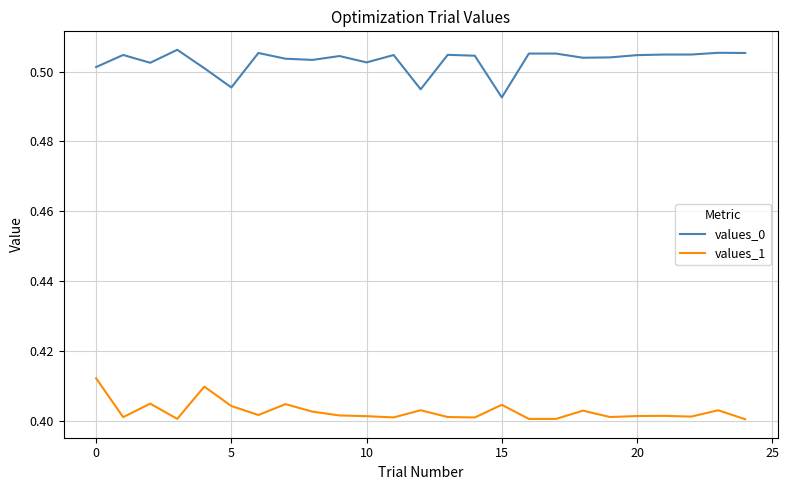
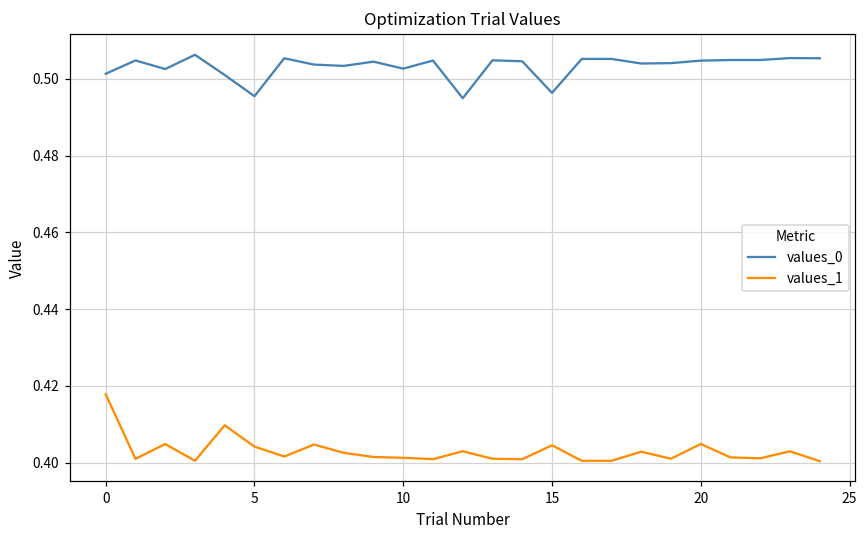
values_1, 0: 0.412 -> 0.418
values_0, 15: 0.493 -> 0.496
values_1, 20: 0.401 -> 0.405
